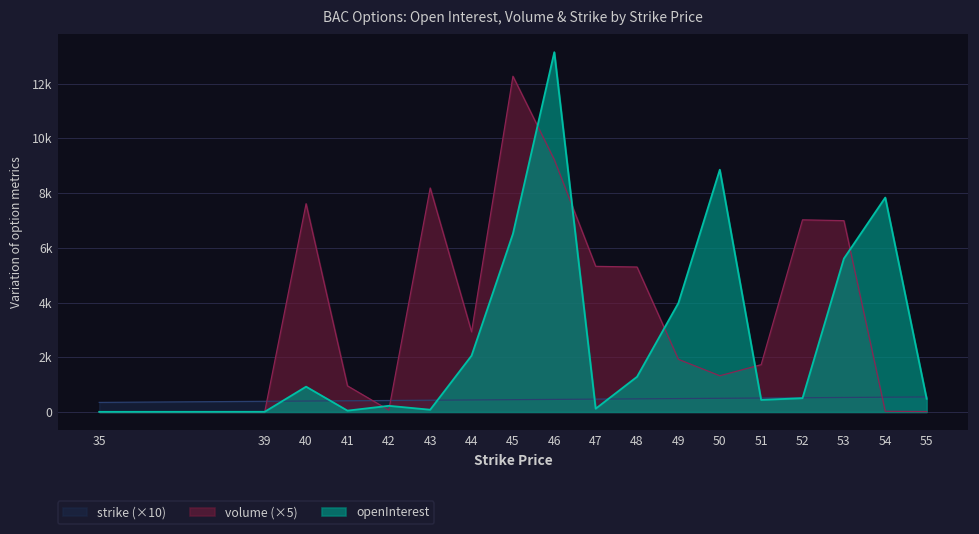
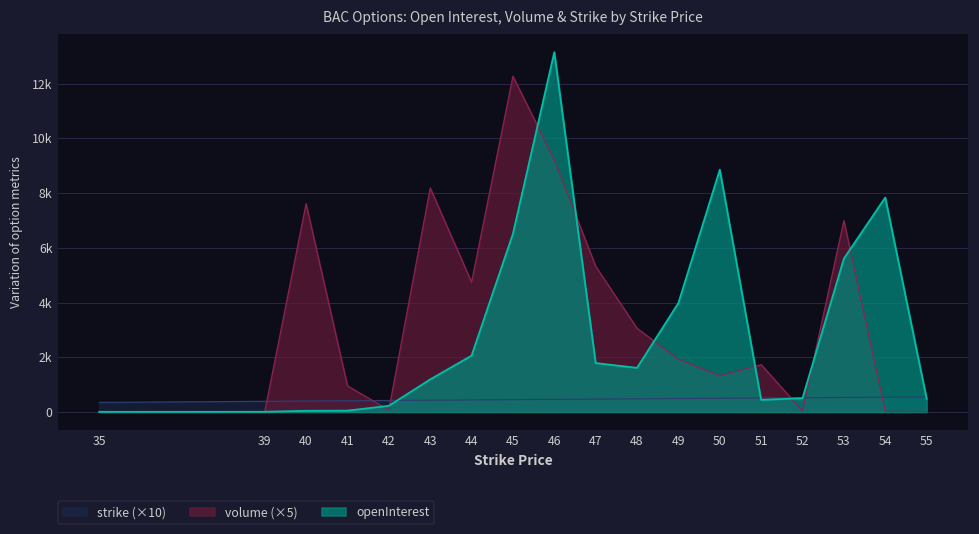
openInterest, 40: 900 -> 0
openInterest, 43: 100 -> 1200
volume (×5), 44: 2900 -> 4700
openInterest, 47: 100 -> 1800
volume (×5), 48: 5300 -> 3100
openInterest, 48: 1300 -> 1600
volume (×5), 52: 7000 -> 0
